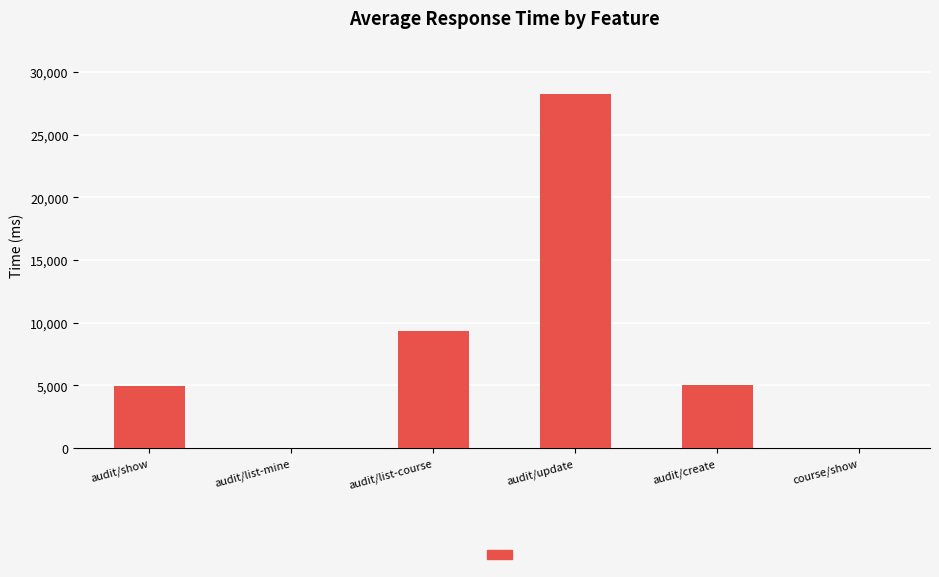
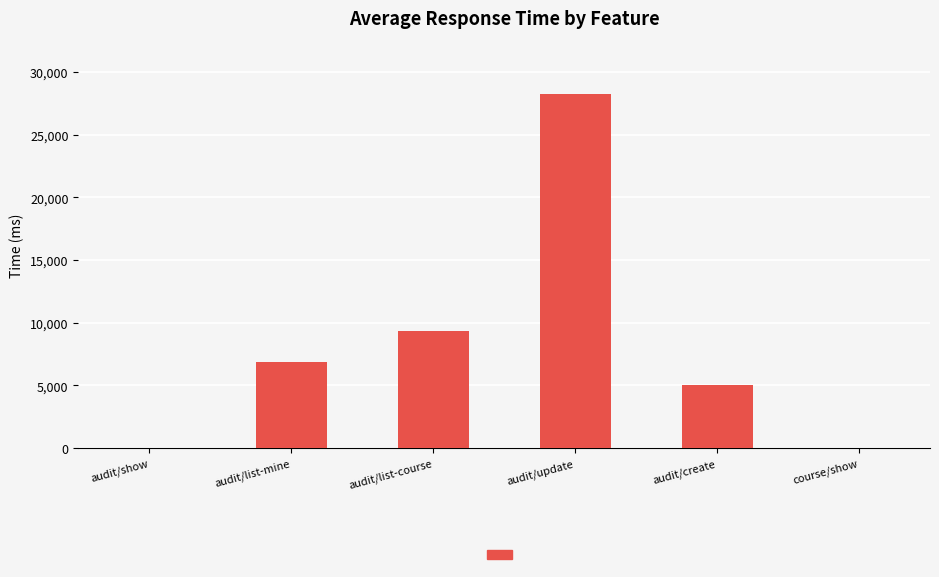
audit/show: 5,000 -> 0
audit/list-mine: 0 -> 6,900
